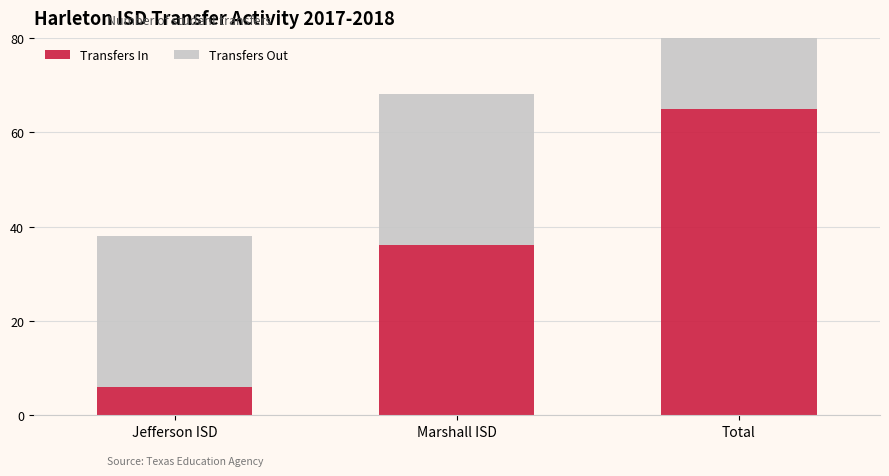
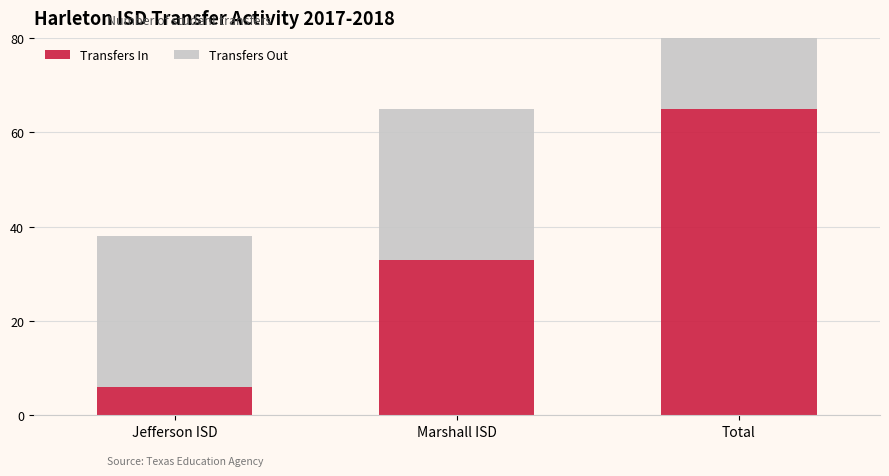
Transfers In, Marshall ISD: 36 -> 33
